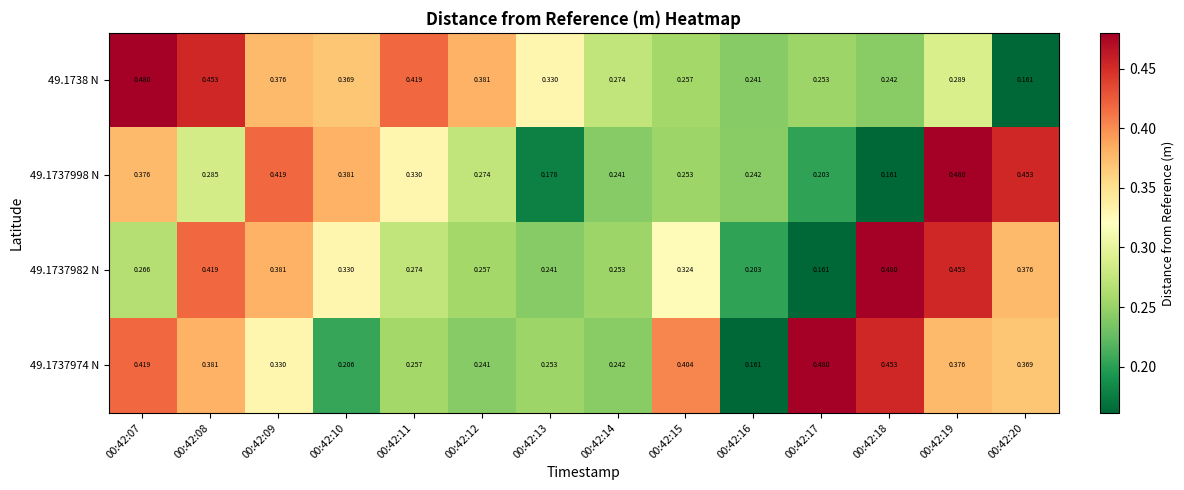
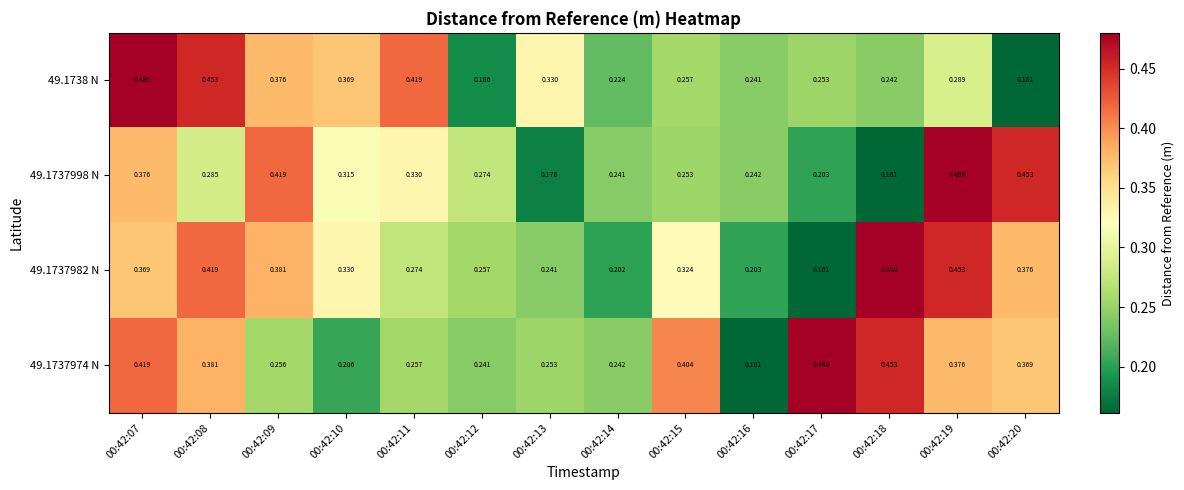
49.1738 N, 00:42:12: 0.381 -> 0.186
49.1738 N, 00:42:14: 0.274 -> 0.224
49.1737998 N, 00:42:10: 0.381 -> 0.315
49.1737982 N, 00:42:07: 0.266 -> 0.369
49.1737982 N, 00:42:14: 0.253 -> 0.202
49.1737974 N, 00:42:09: 0.330 -> 0.256
